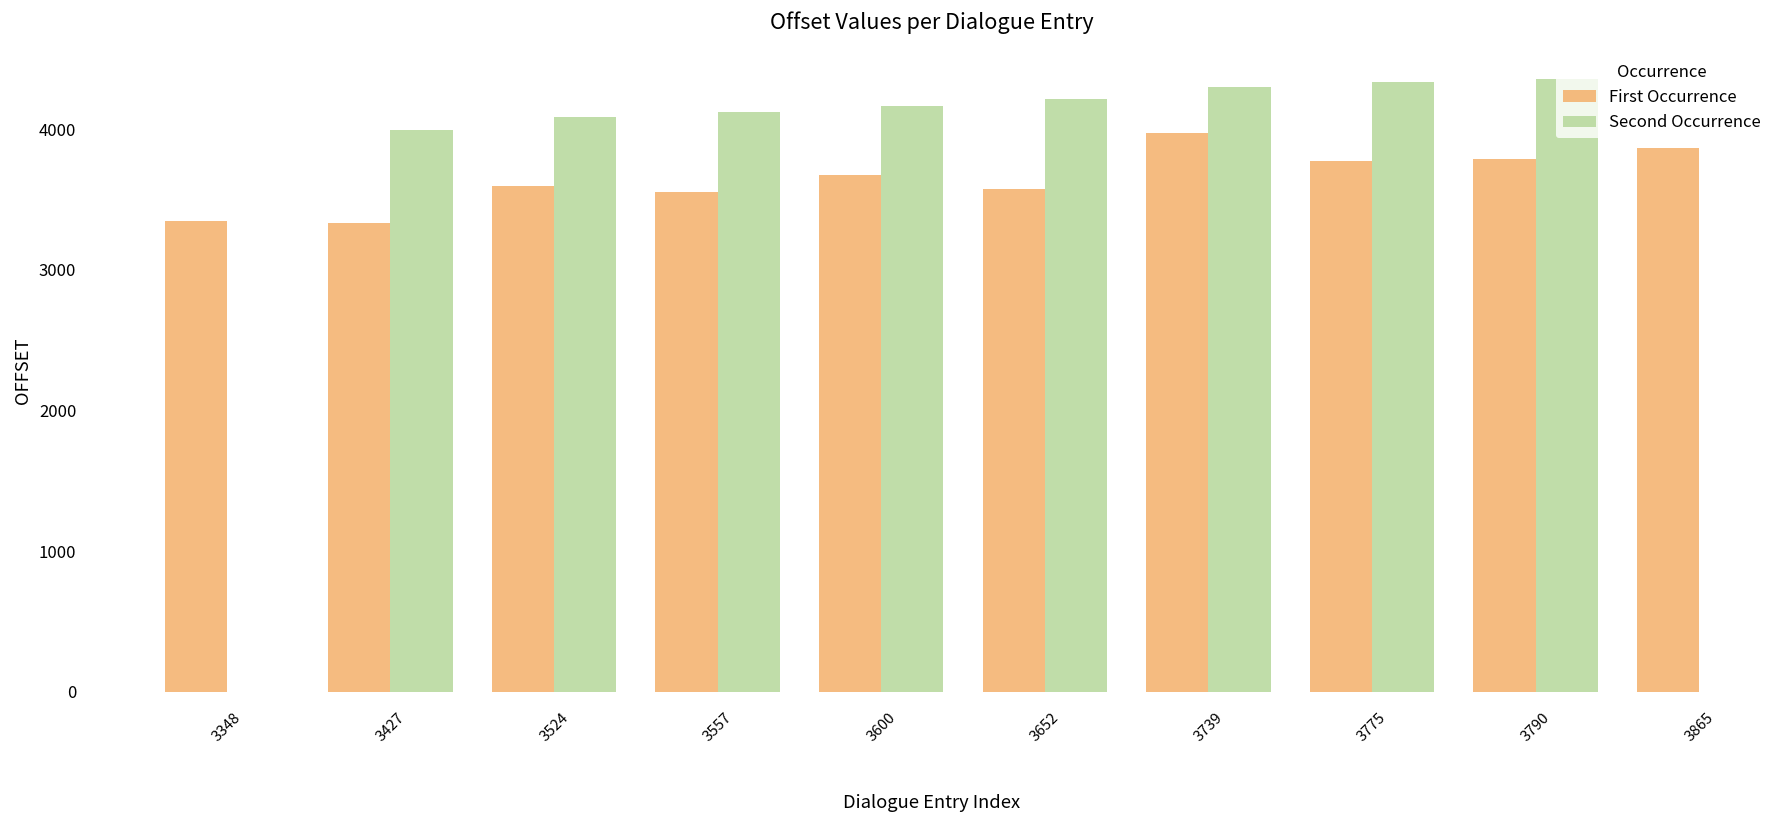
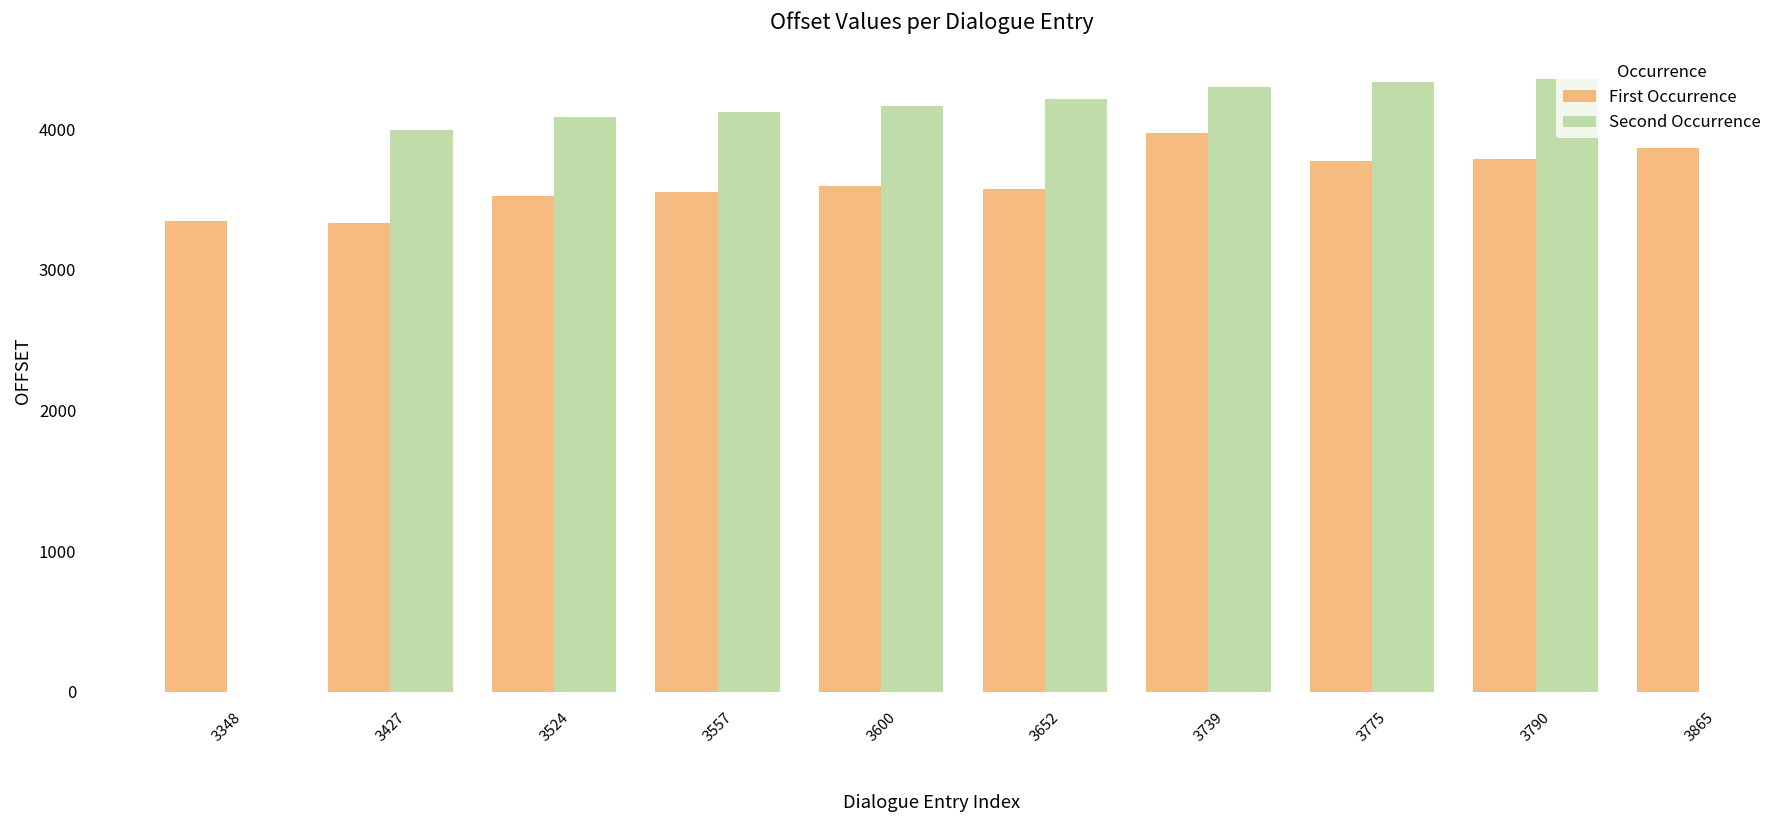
First Occurrence, 3524: 3600 -> 3520
First Occurrence, 3600: 3680 -> 3600
